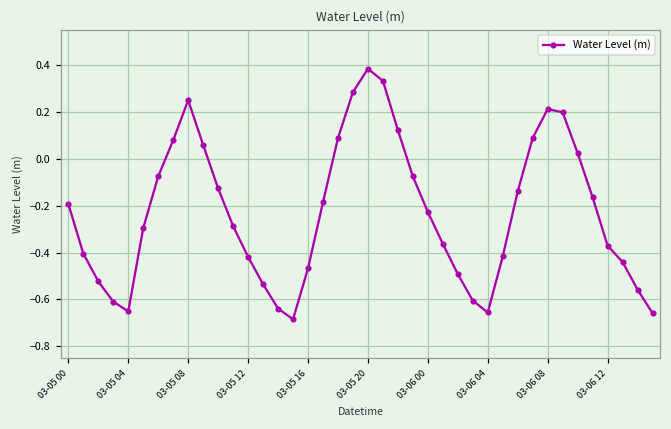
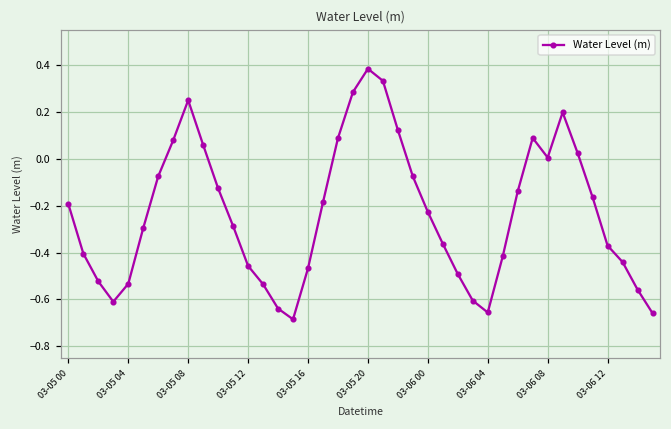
03-05 04: -0.65 -> -0.53
03-05 12: -0.42 -> -0.46
03-06 08: 0.21 -> 0.01
